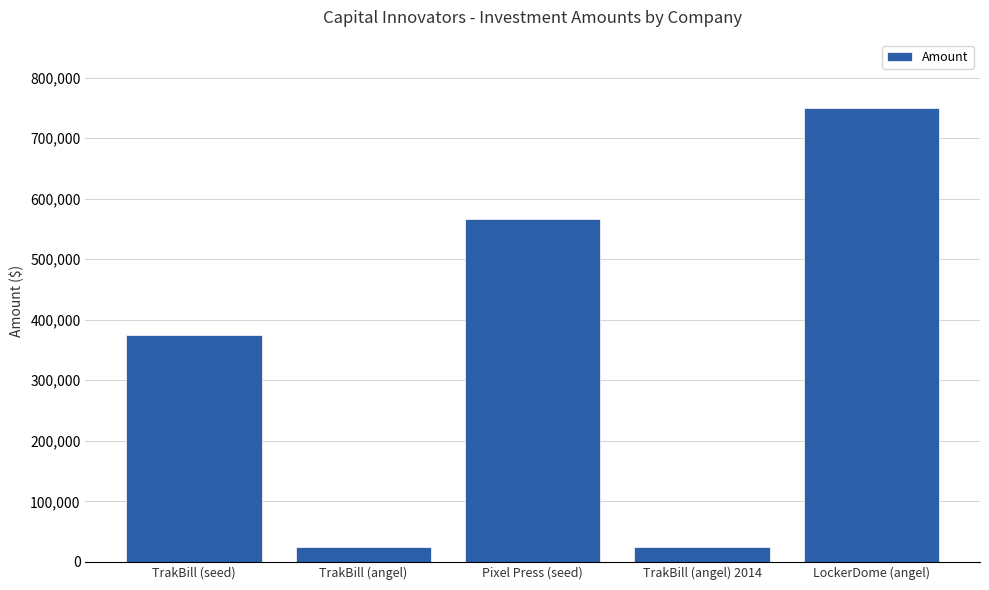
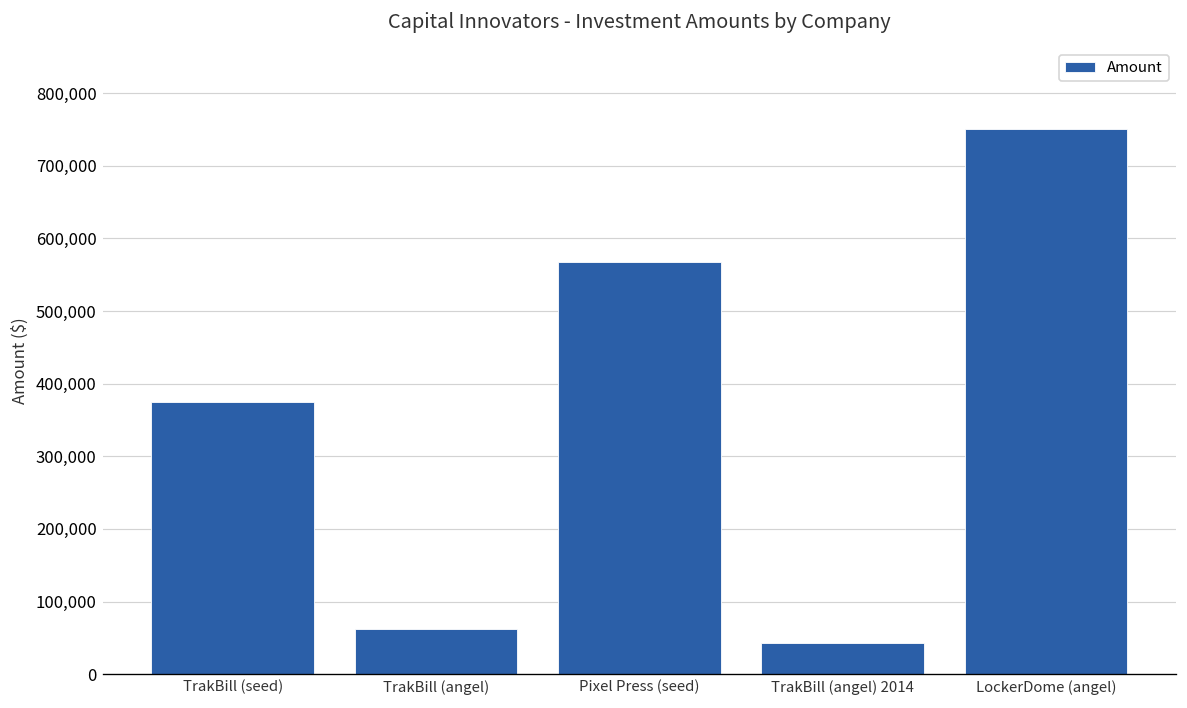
TrakBill (angel): 30,000 -> 60,000
TrakBill (angel) 2014: 30,000 -> 40,000
